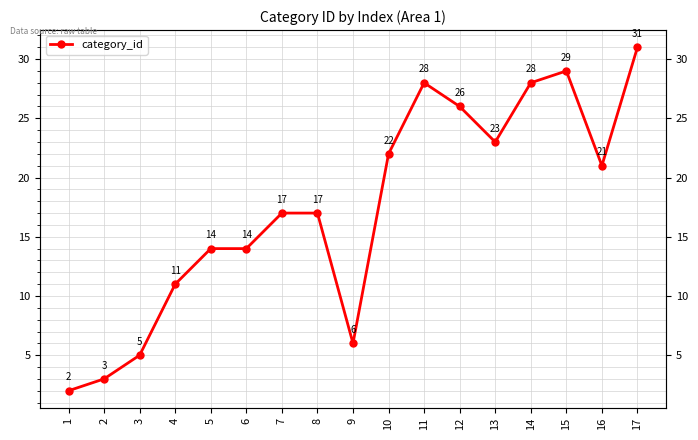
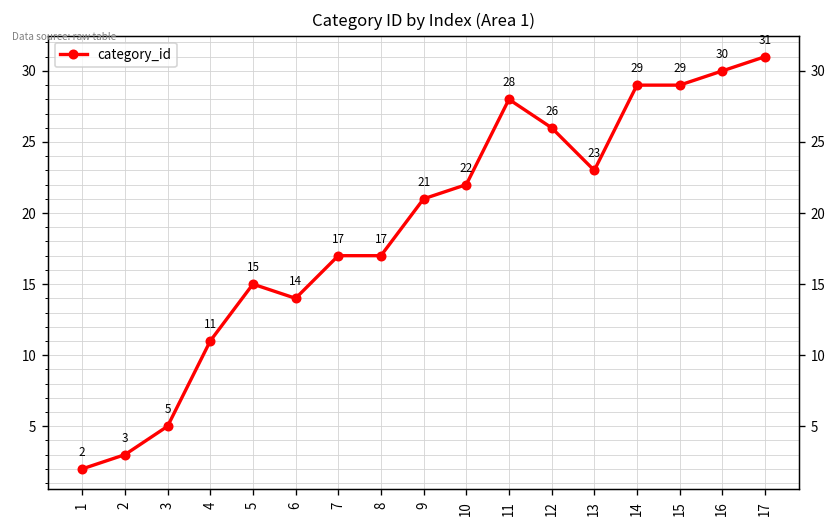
5: 14 -> 15
9: 6 -> 21
14: 28 -> 29
16: 21 -> 30
